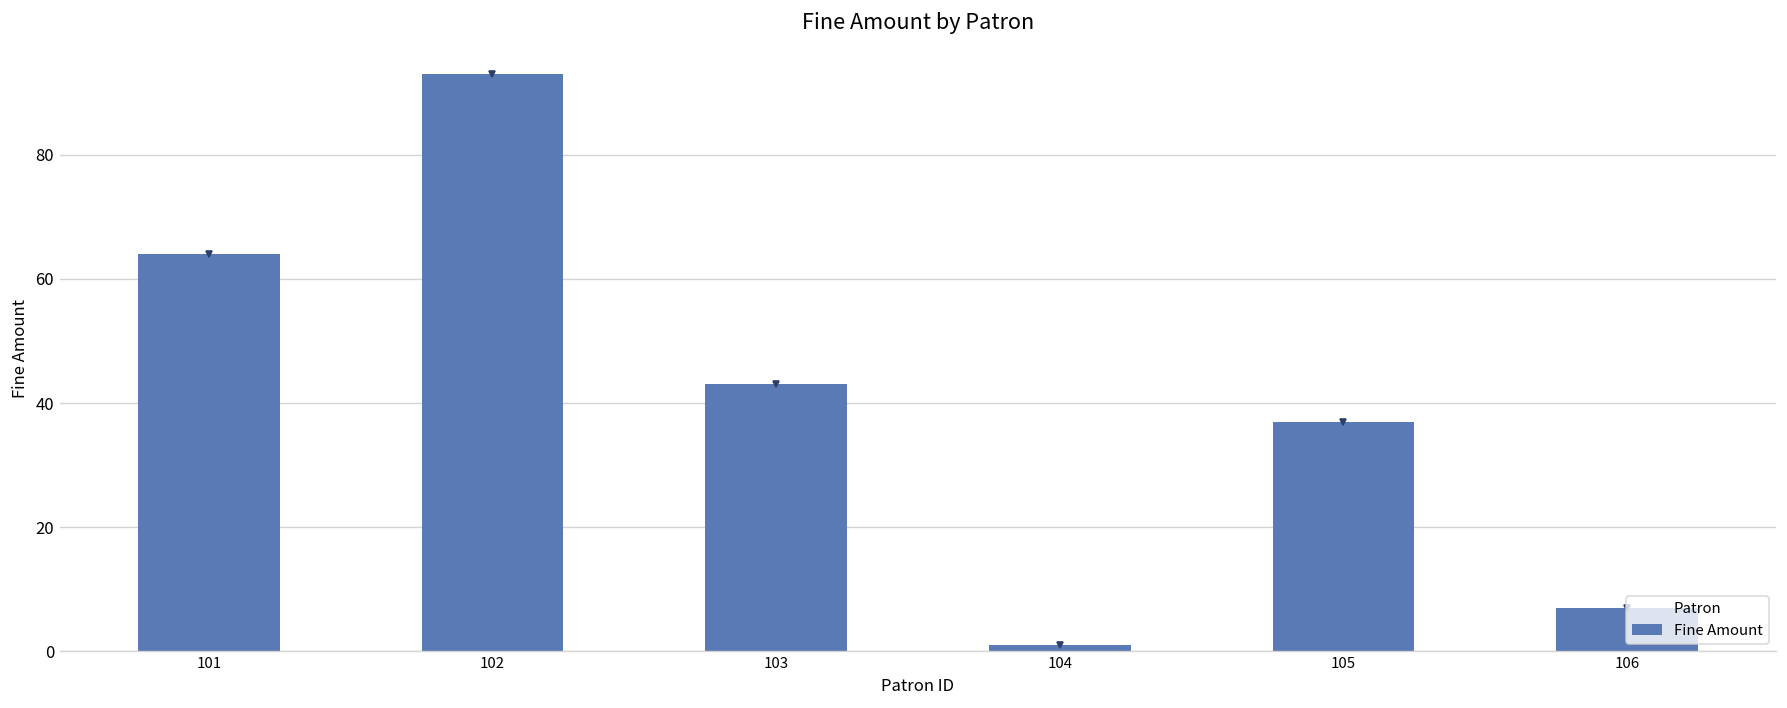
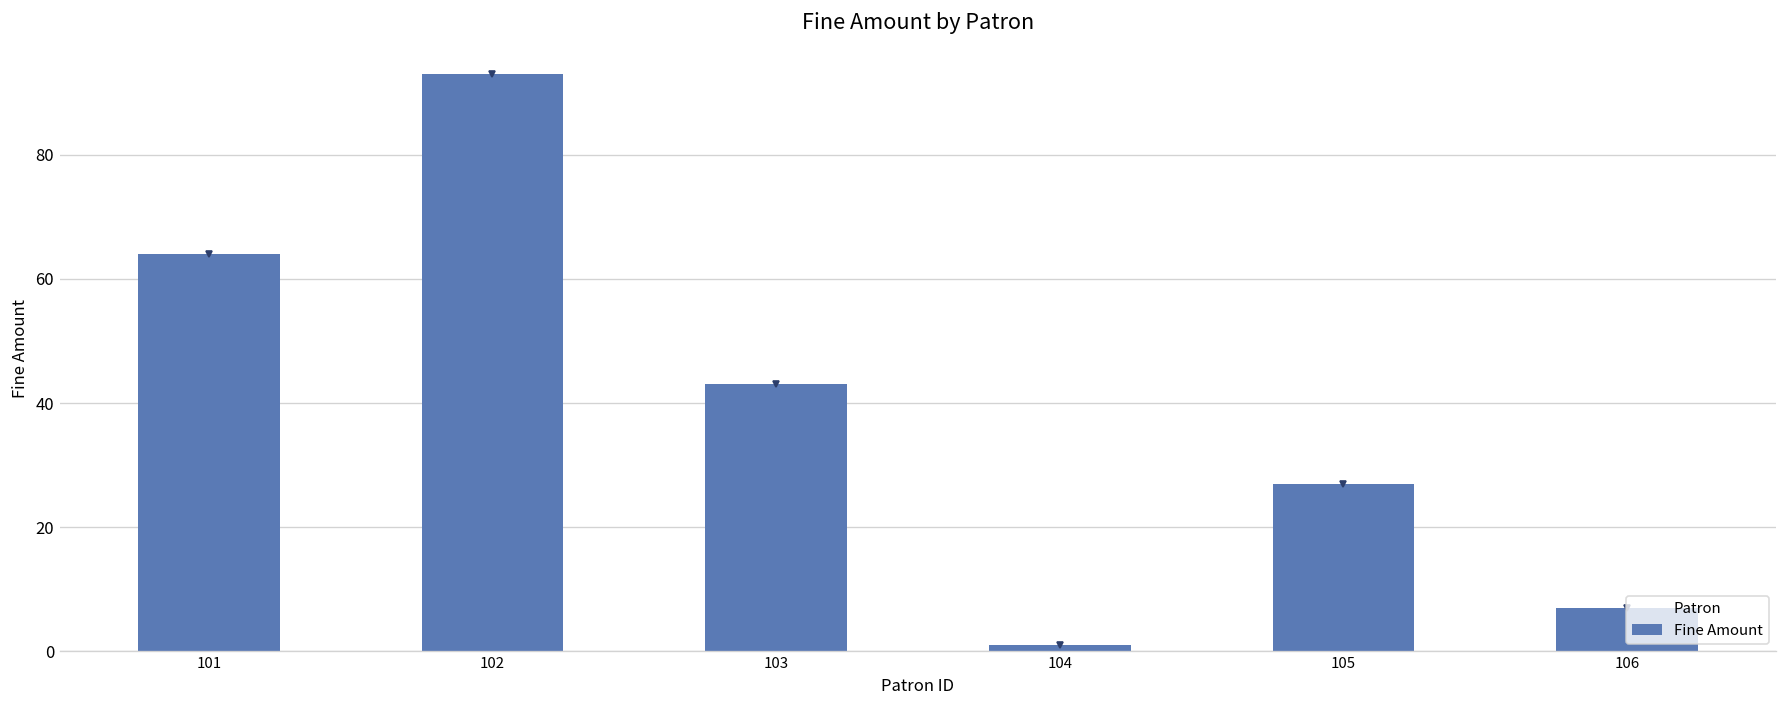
Fine Amount, 105: 37 -> 27
